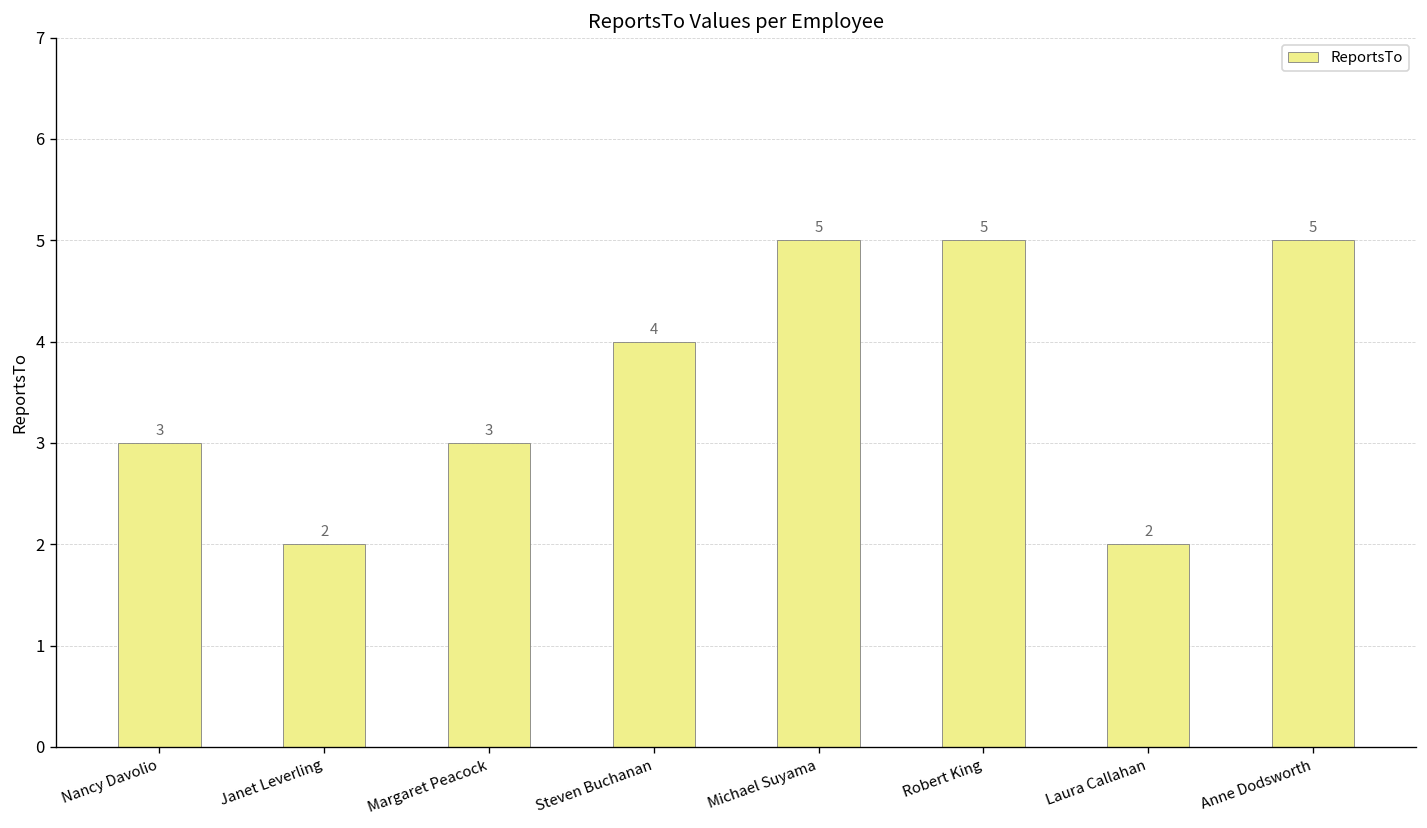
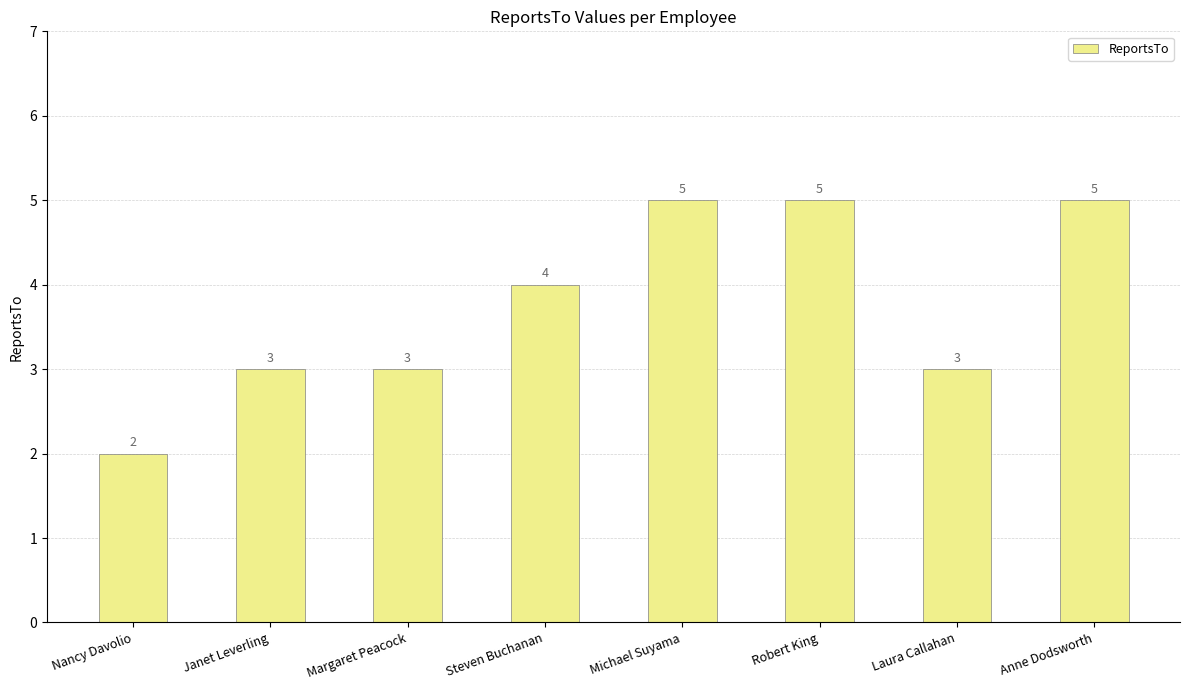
Nancy Davolio: 3 -> 2
Janet Leverling: 2 -> 3
Laura Callahan: 2 -> 3
